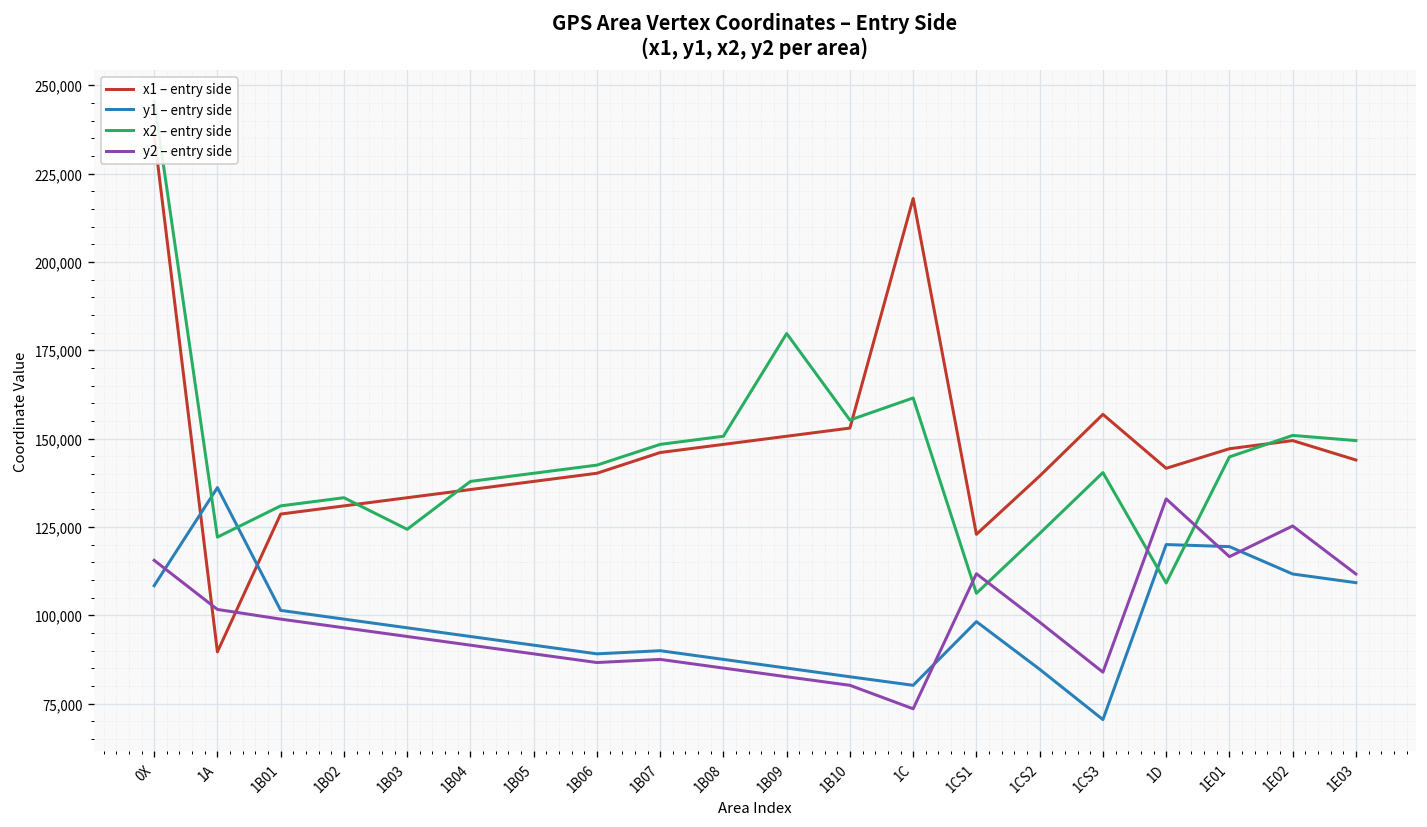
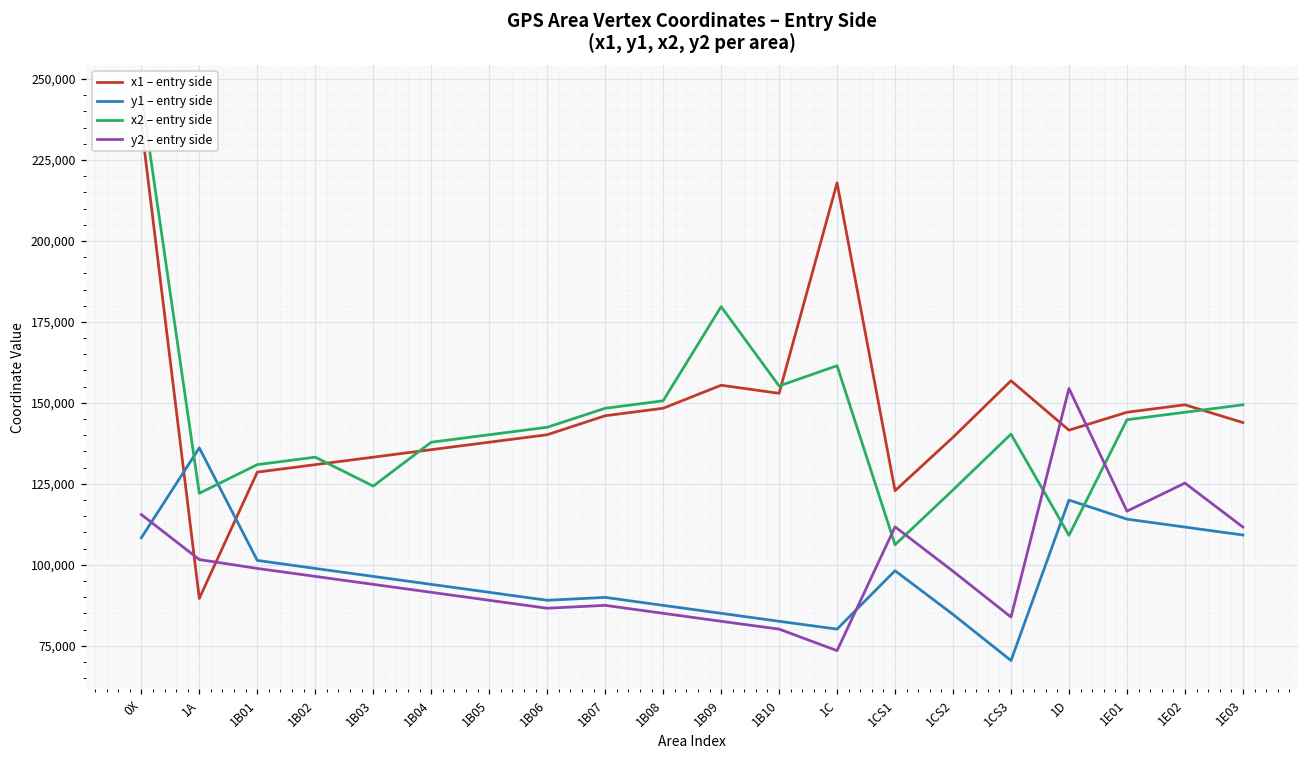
x1 – entry side, 1B09: 151,000 -> 155,000
y2 – entry side, 1D: 133,000 -> 154,000
y1 – entry side, 1E01: 119,000 -> 114,000
x2 – entry side, 1E02: 151,000 -> 147,000
